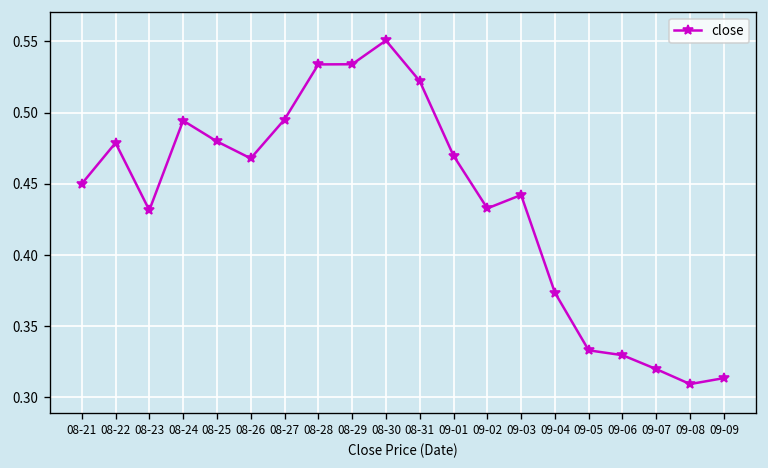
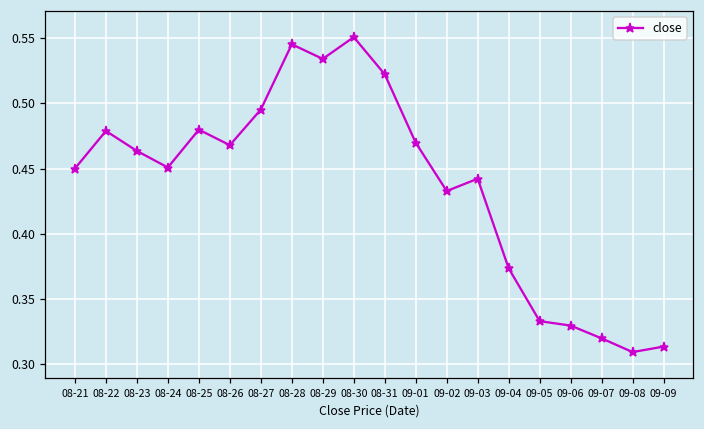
08-23: 0.432 -> 0.464
08-24: 0.494 -> 0.451
08-28: 0.534 -> 0.545
